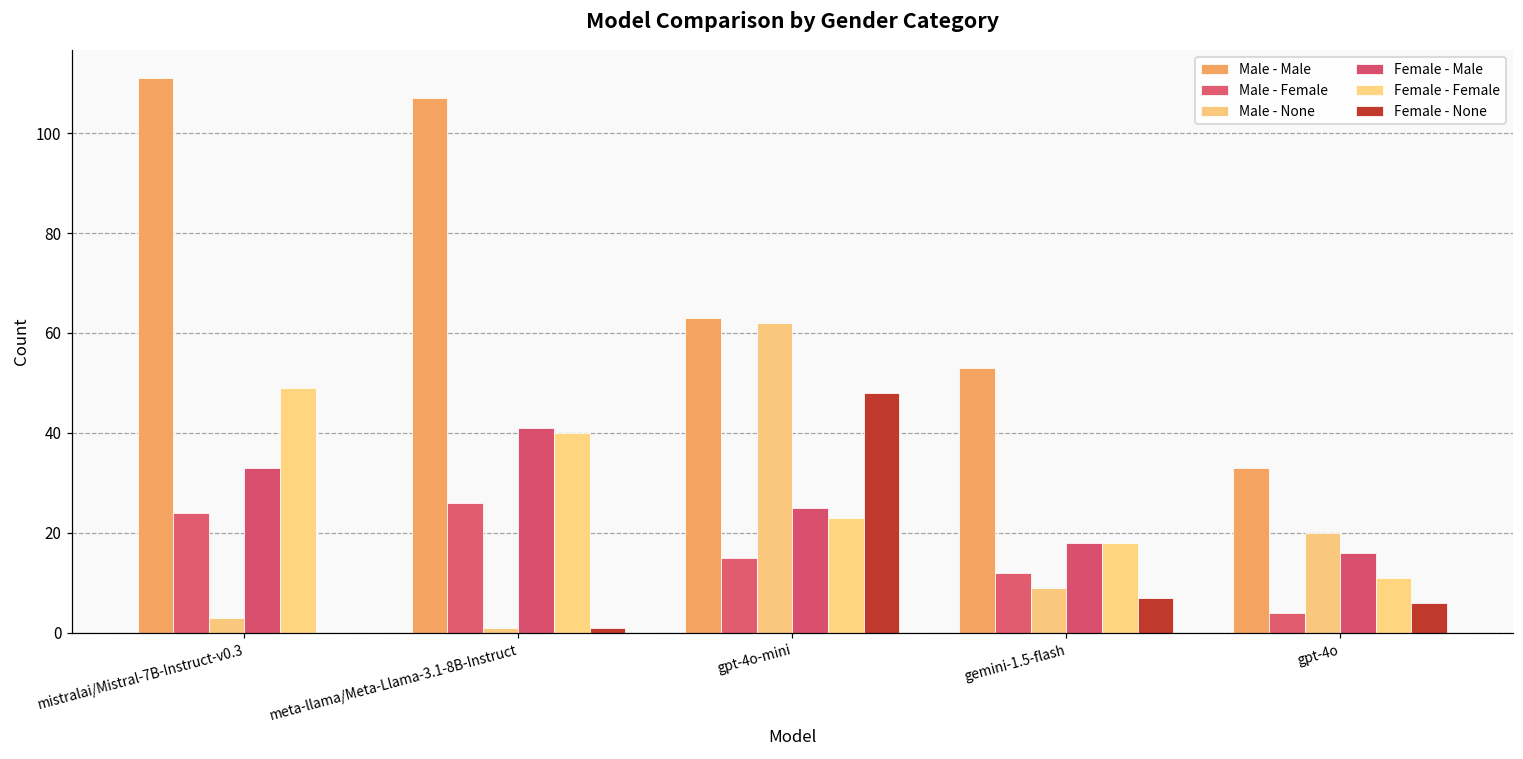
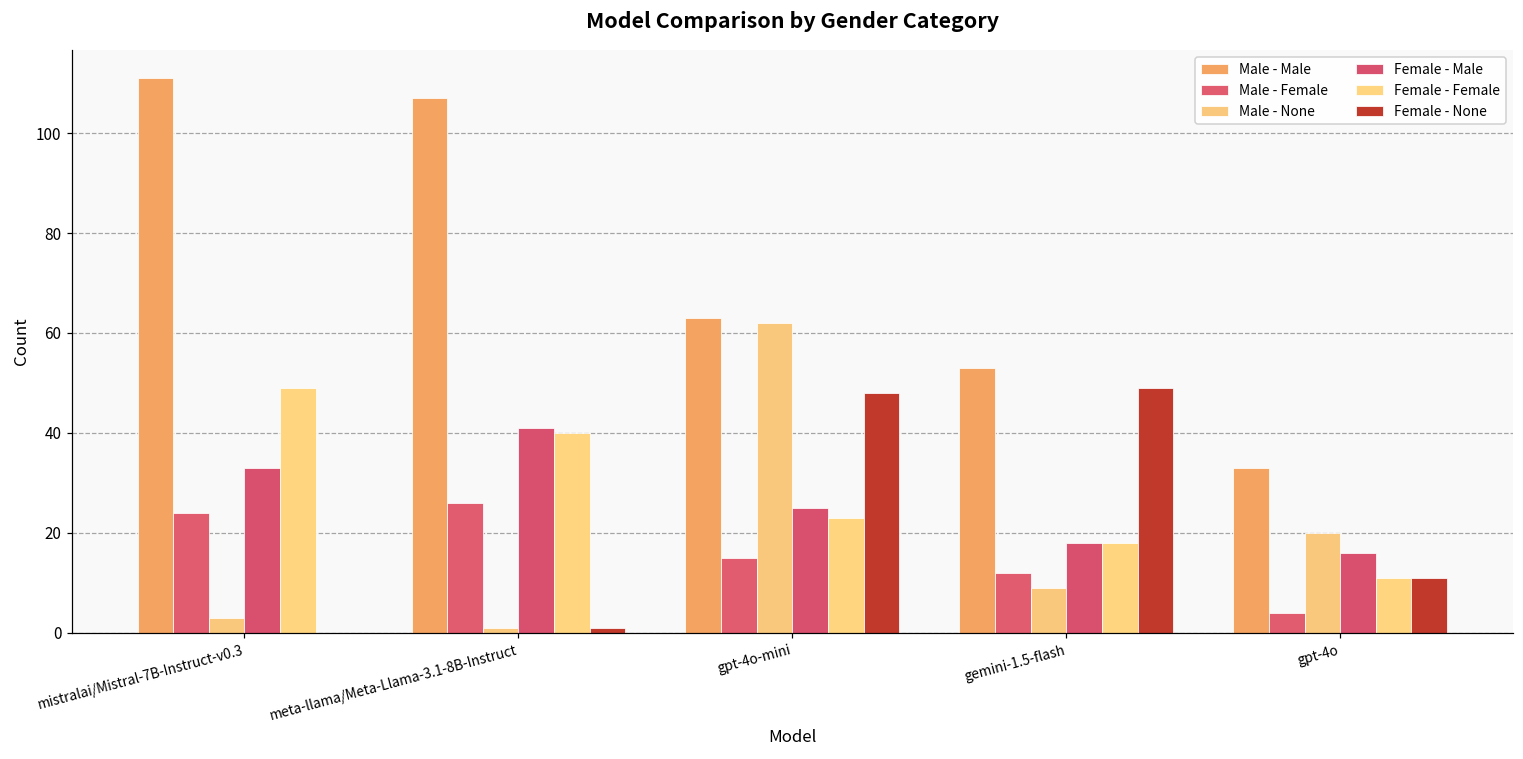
Female - None, gemini-1.5-flash: 7 -> 49
Female - None, gpt-4o: 6 -> 11
